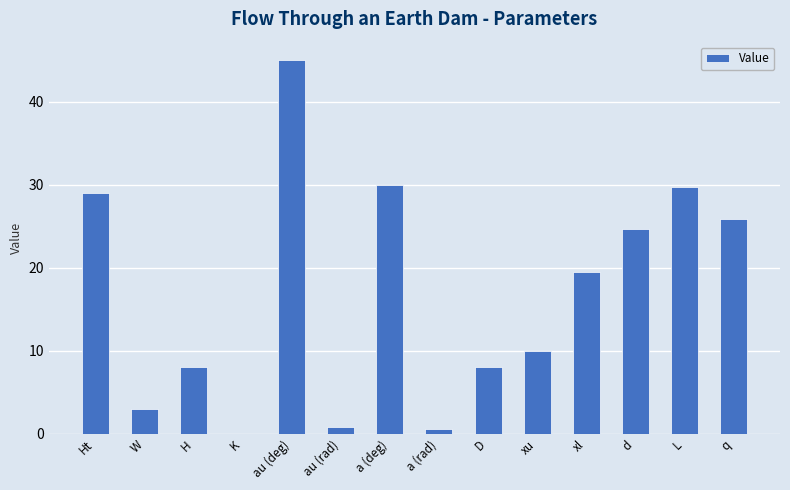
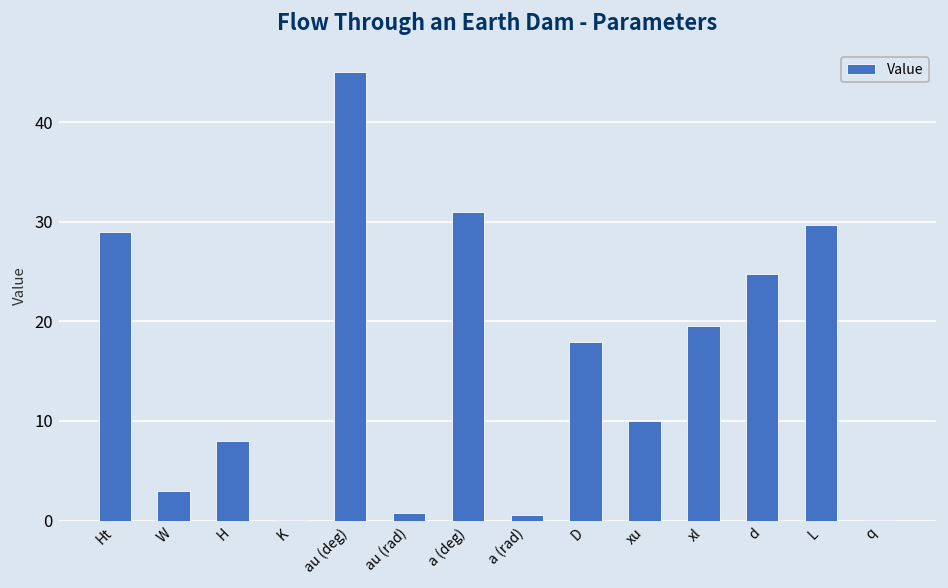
a (deg): 30 -> 31
D: 8 -> 18
q: 26 -> 0
